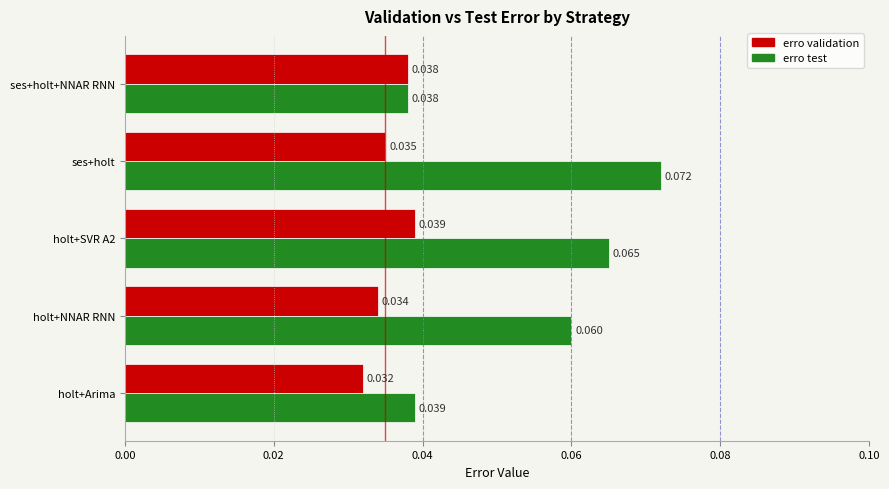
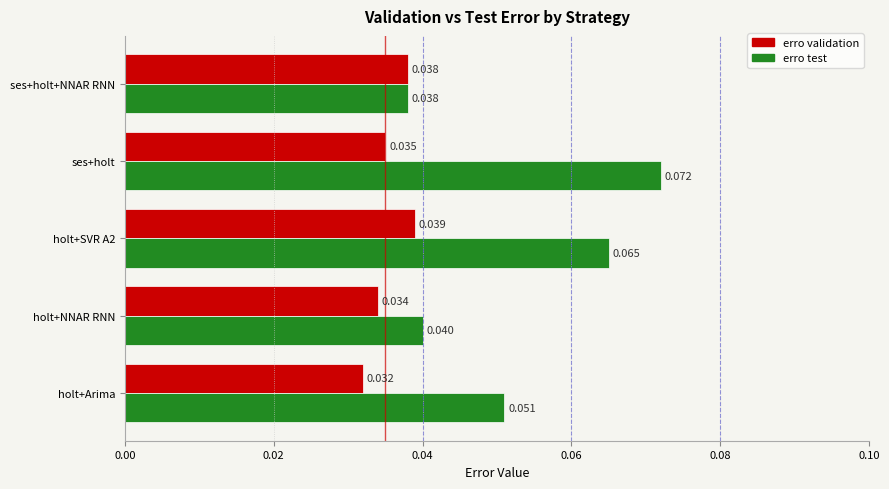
erro test, holt+NNAR RNN: 0.060 -> 0.040
erro test, holt+Arima: 0.039 -> 0.051
